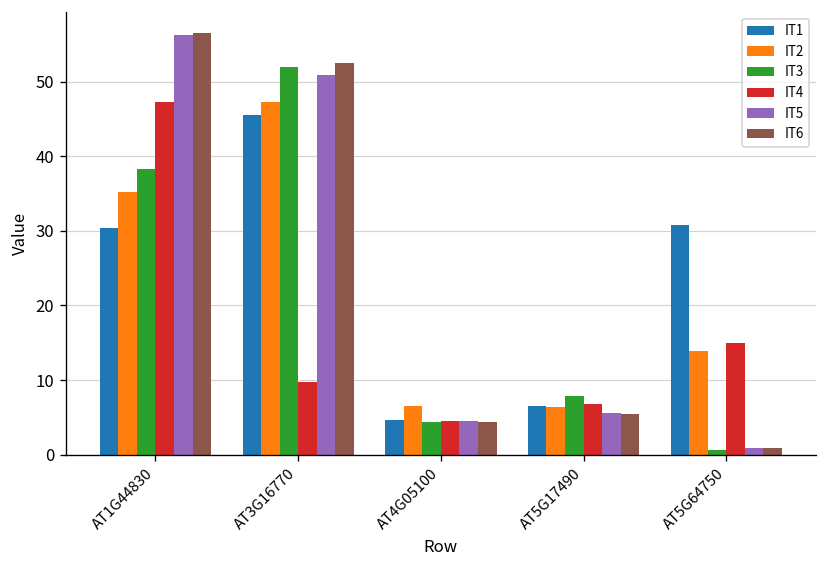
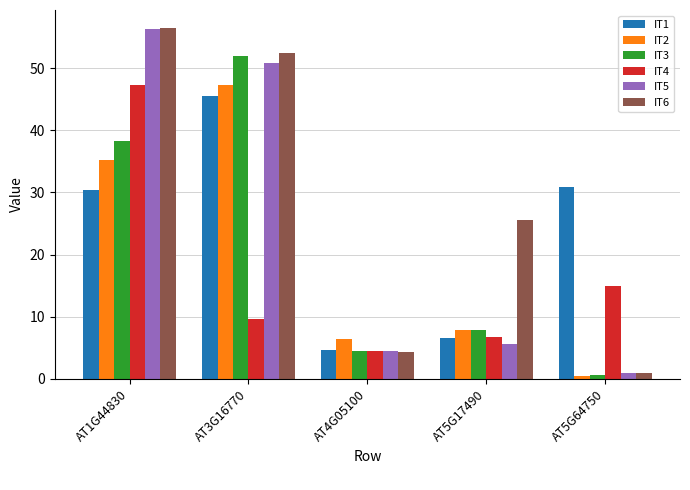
IT2, AT5G17490: 6 -> 8
IT6, AT5G17490: 5 -> 26
IT2, AT5G64750: 14 -> 0
